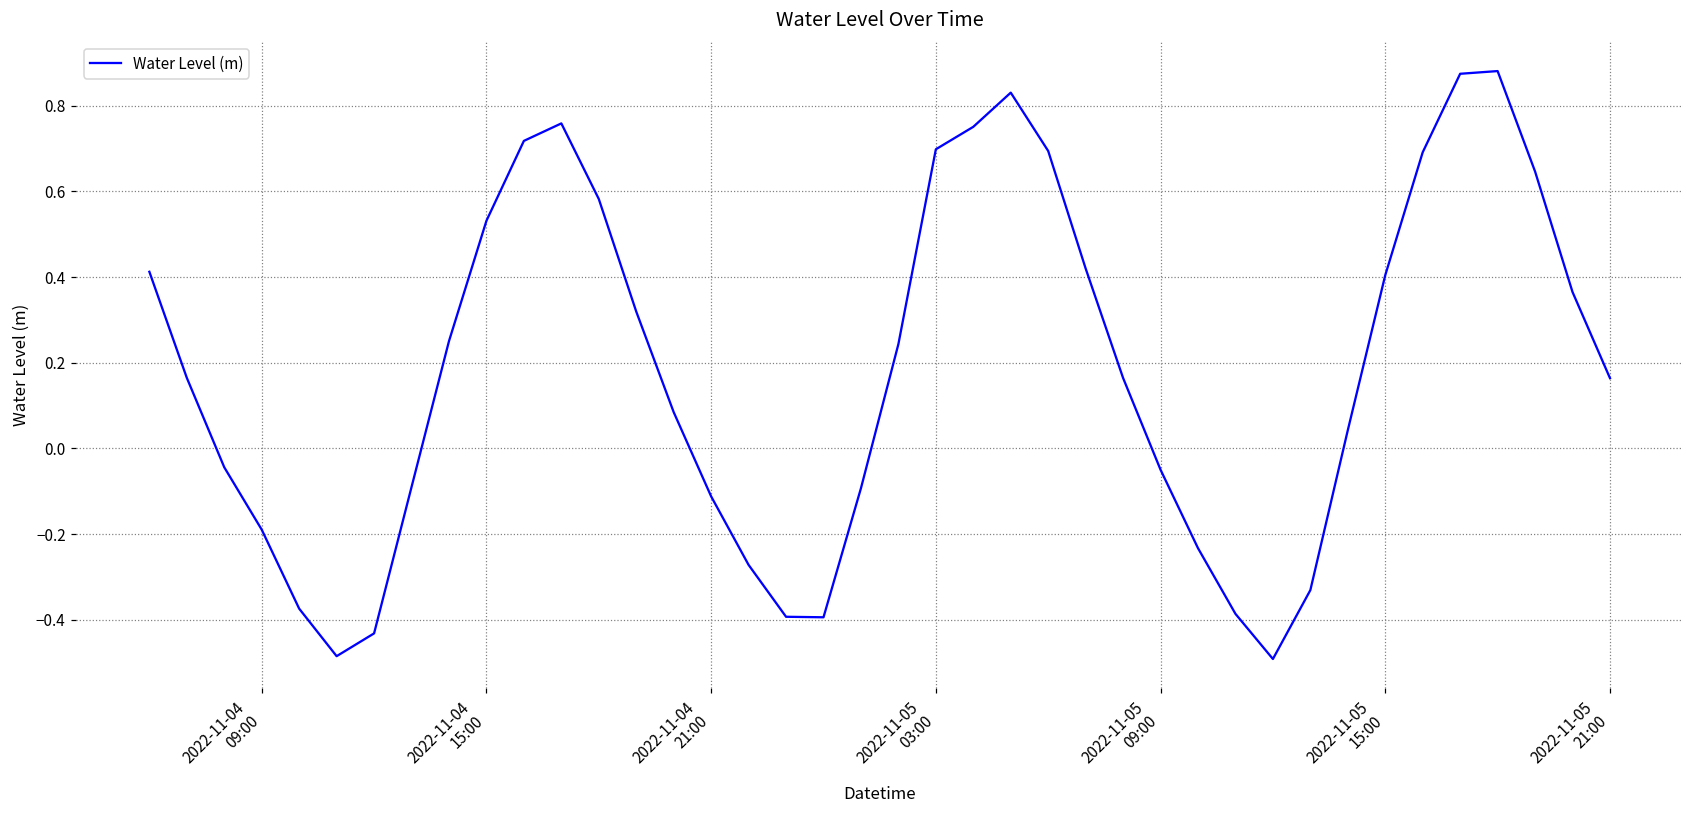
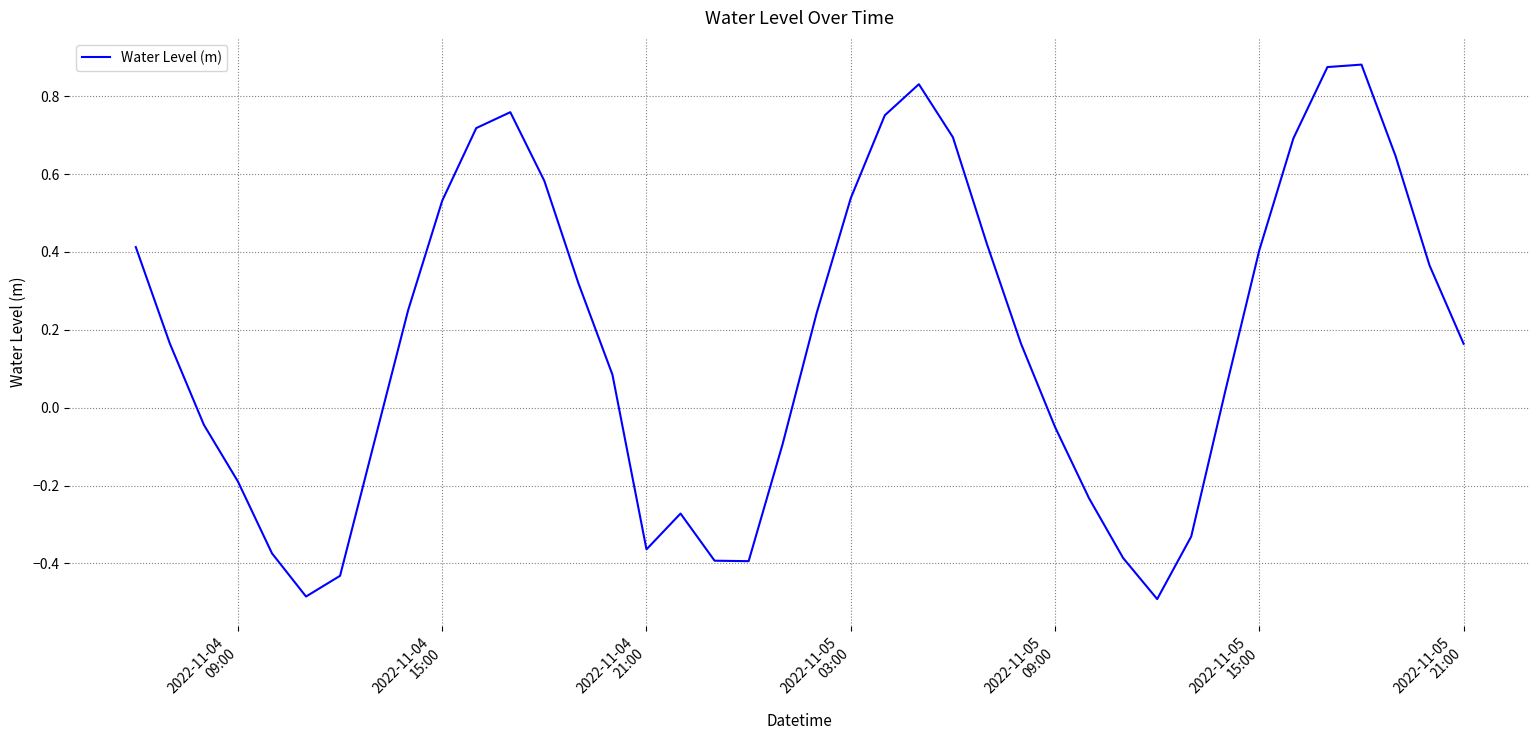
2022-11-04 21:00: -0.11 -> -0.36
2022-11-05 03:00: 0.70 -> 0.54
